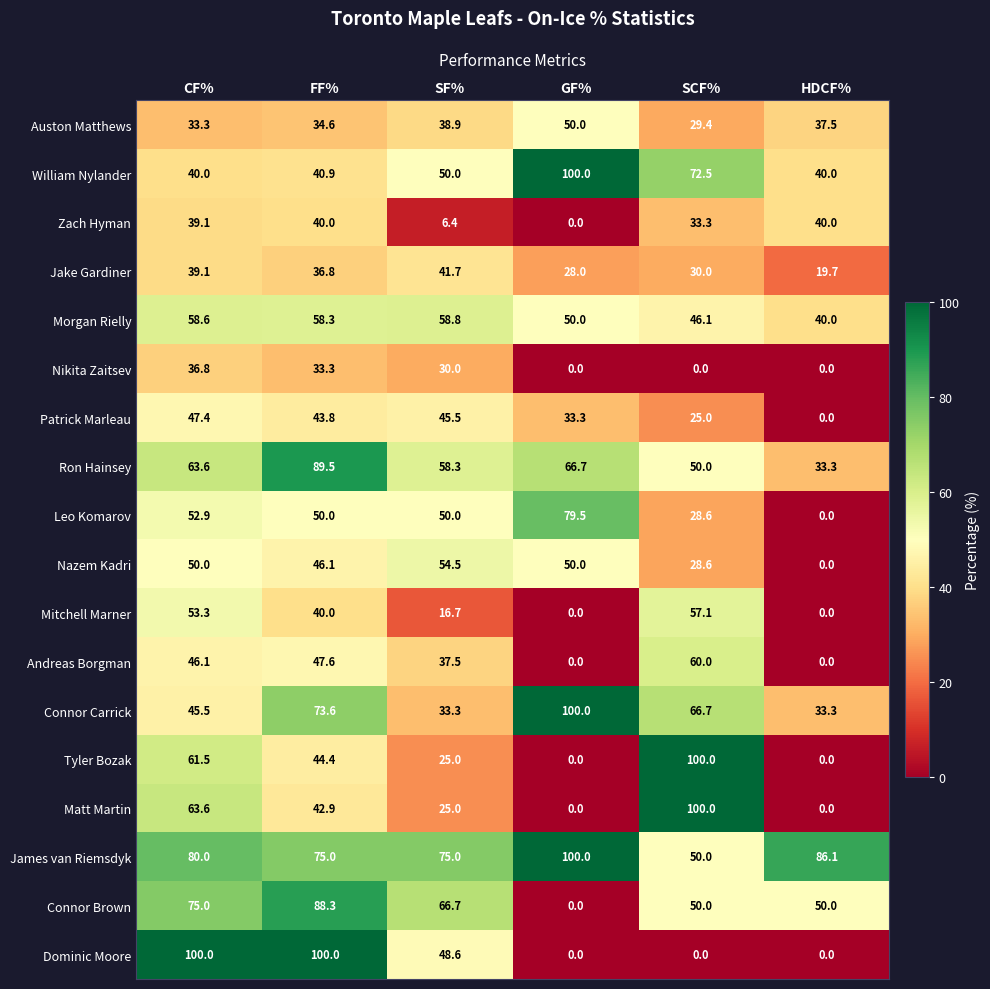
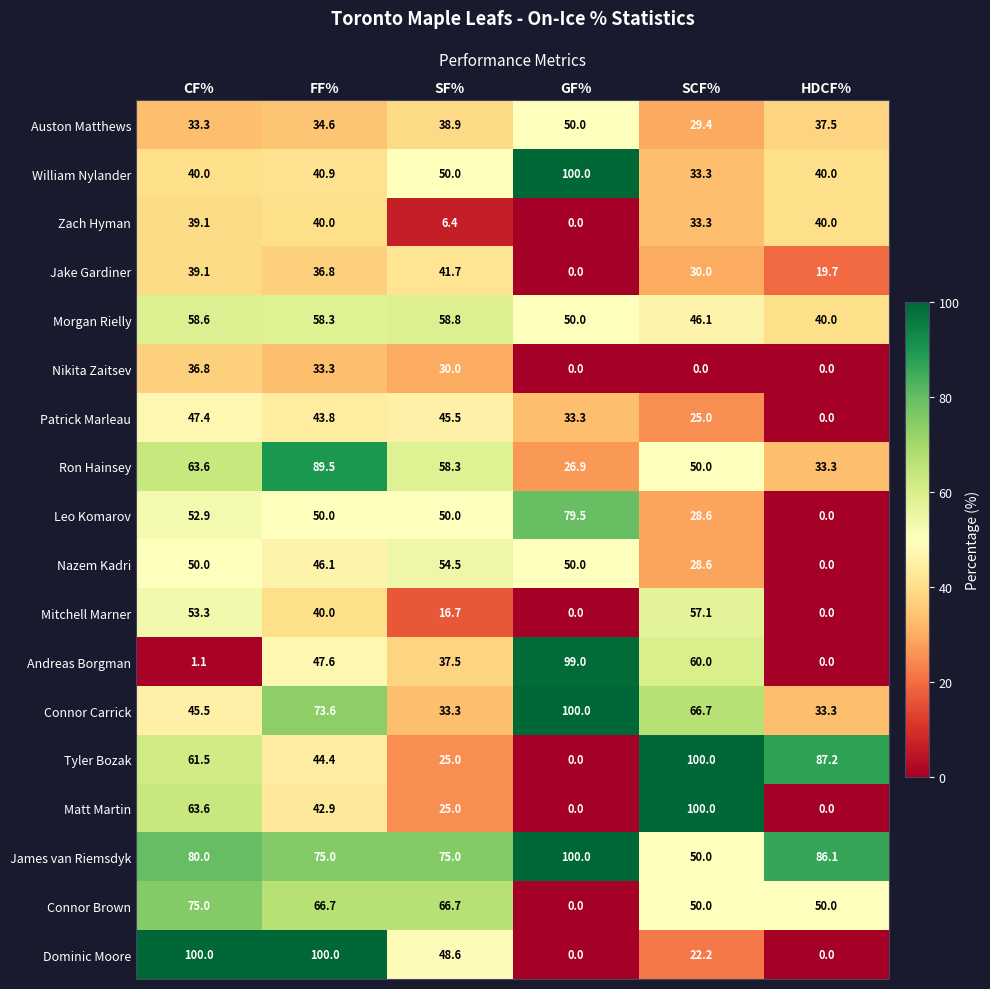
William Nylander, SCF%: 72.5 -> 33.3
Jake Gardiner, GF%: 28.0 -> 0.0
Ron Hainsey, GF%: 66.7 -> 26.9
Andreas Borgman, CF%: 46.1 -> 1.1
Andreas Borgman, GF%: 0.0 -> 99.0
Tyler Bozak, HDCF%: 0.0 -> 87.2
Connor Brown, FF%: 88.3 -> 66.7
Dominic Moore, SCF%: 0.0 -> 22.2
